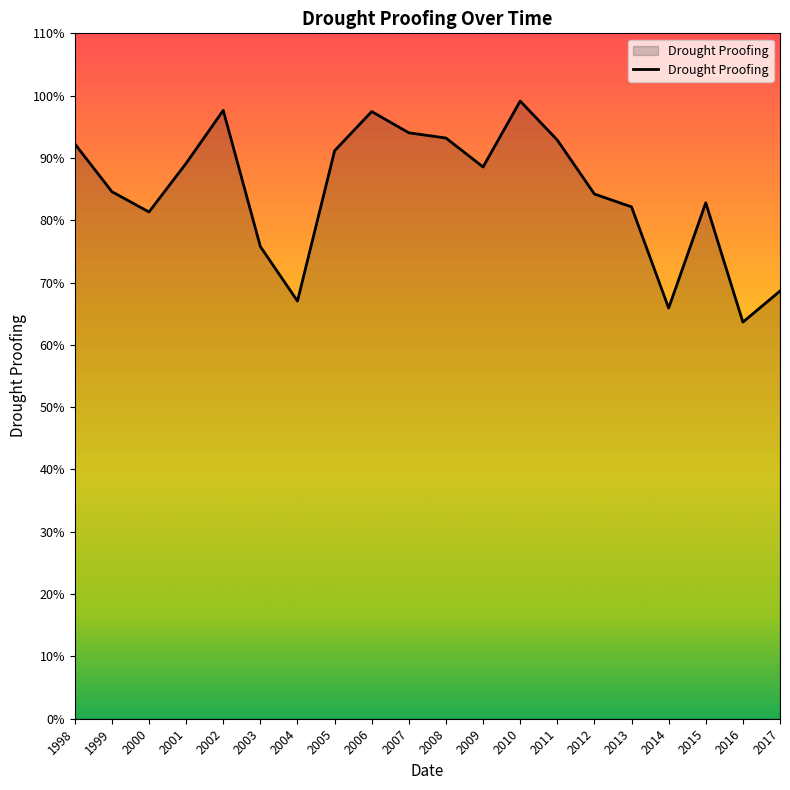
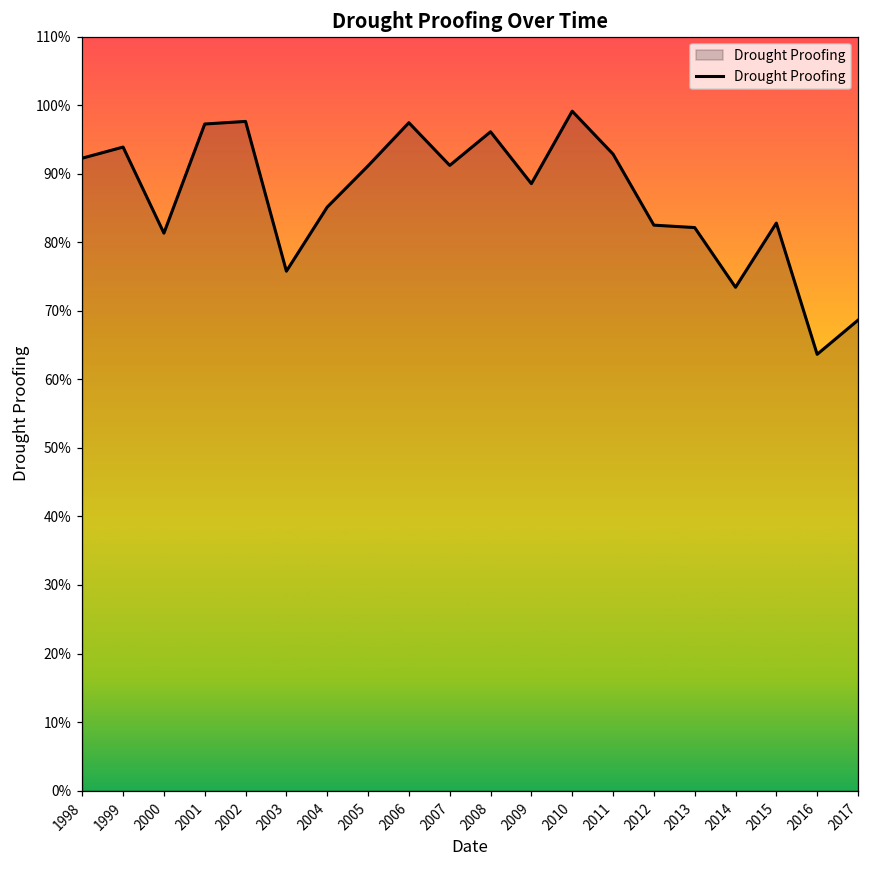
1999: 85% -> 94%
2001: 89% -> 97%
2004: 67% -> 85%
2007: 94% -> 91%
2008: 93% -> 96%
2012: 84% -> 82%
2014: 66% -> 73%
